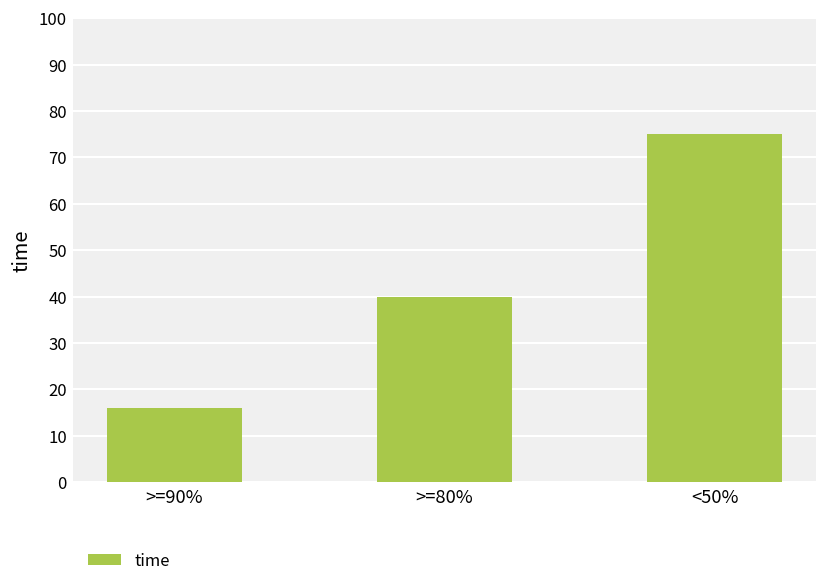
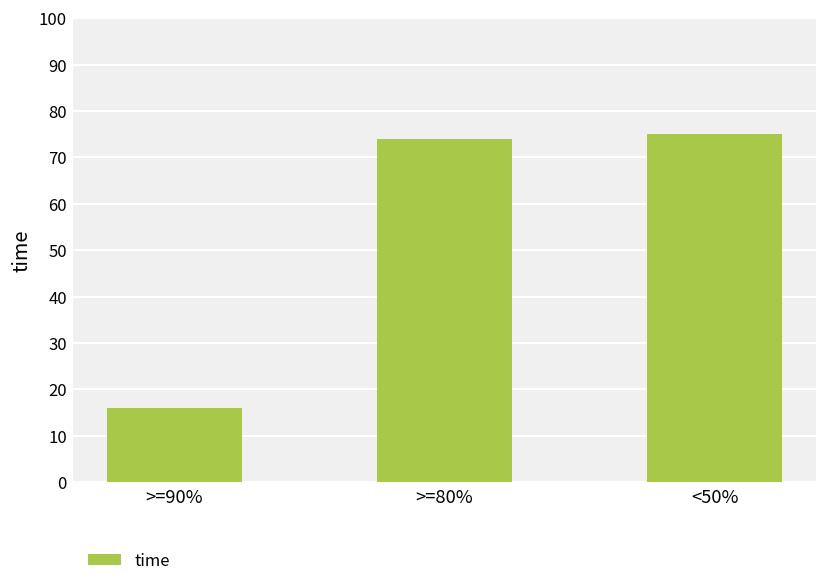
>=80%: 40 -> 74
